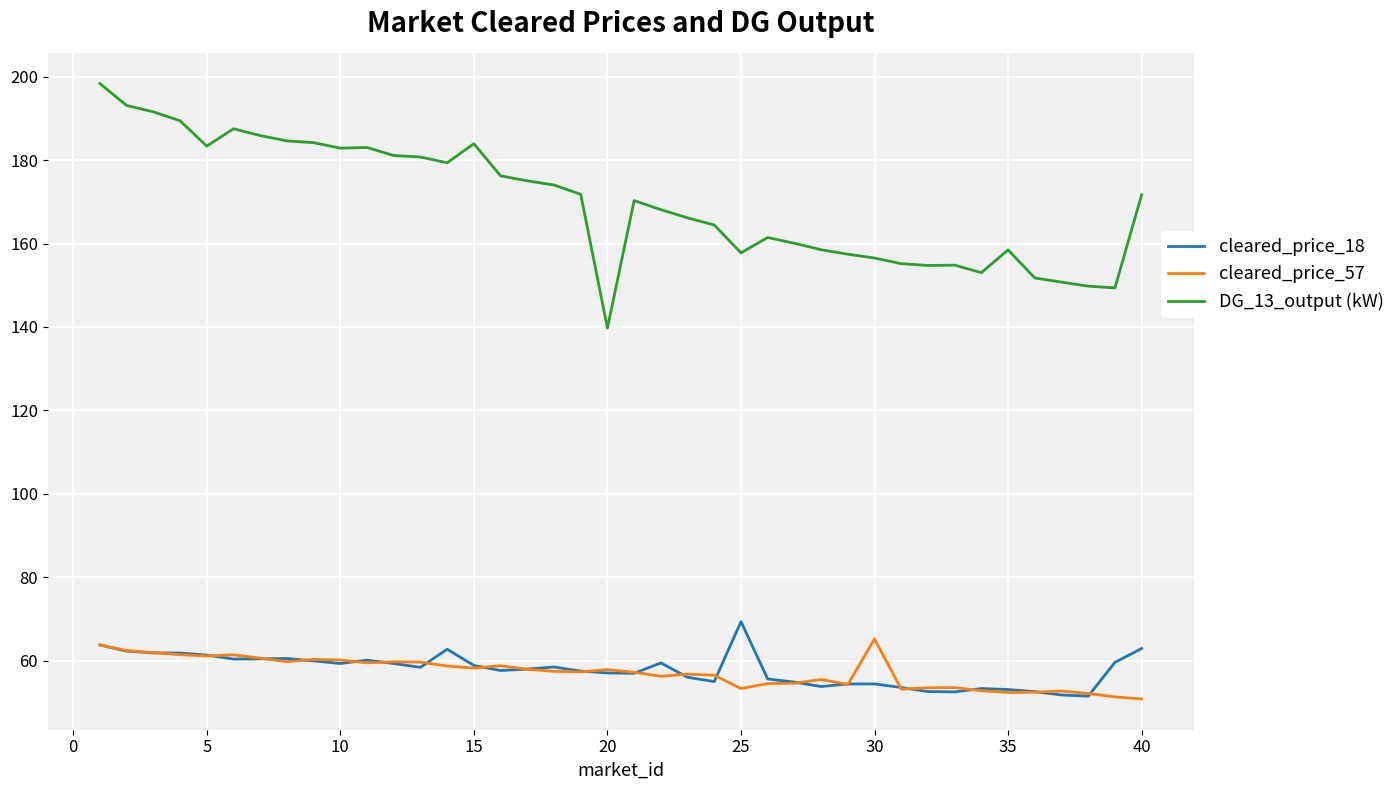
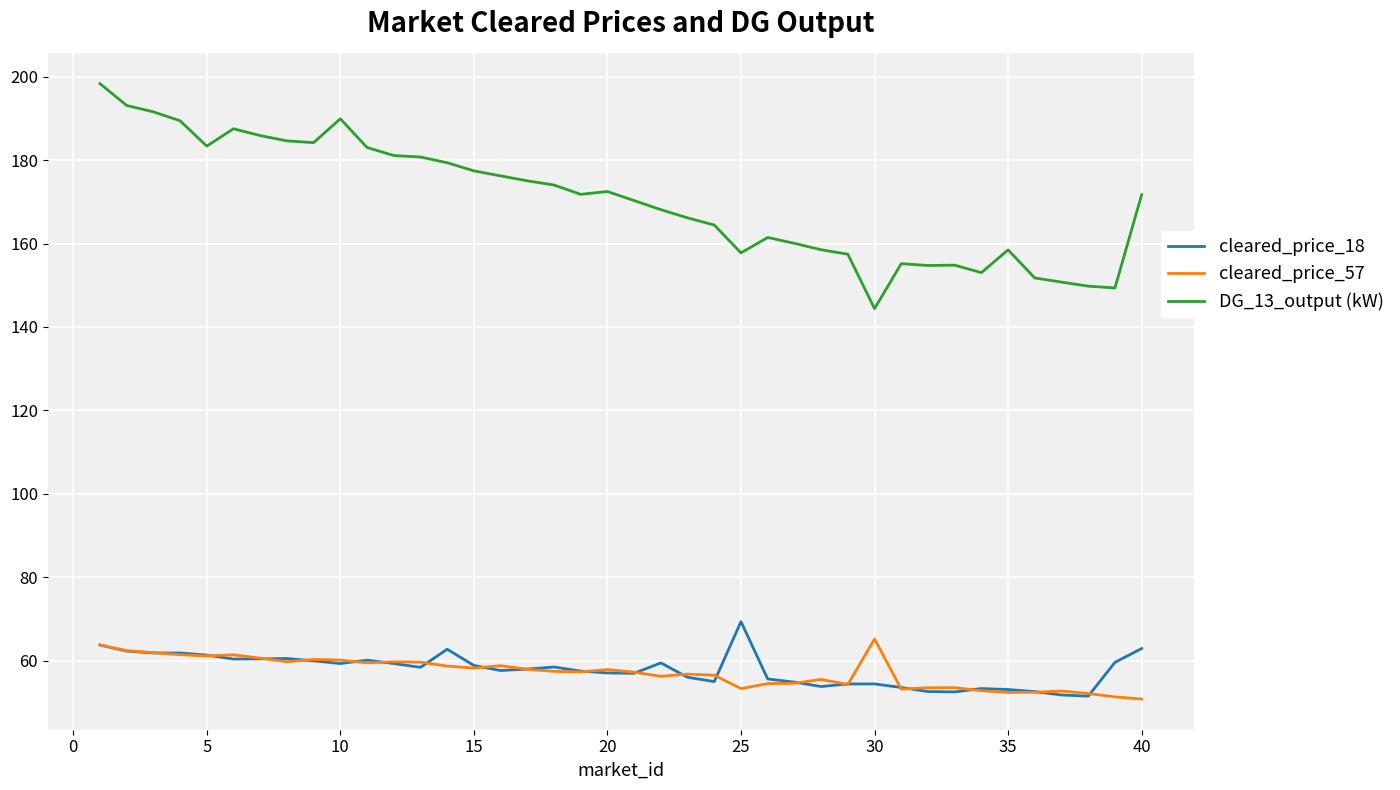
DG_13_output (kW), 10: 183 -> 190
DG_13_output (kW), 15: 184 -> 177
DG_13_output (kW), 20: 140 -> 172
DG_13_output (kW), 30: 157 -> 144
